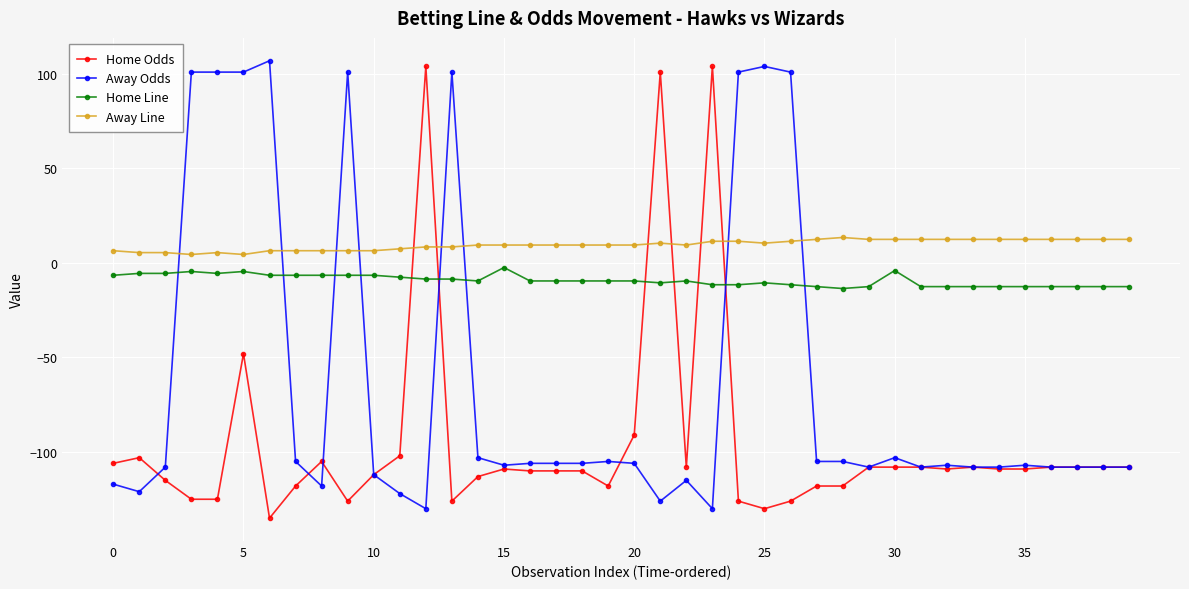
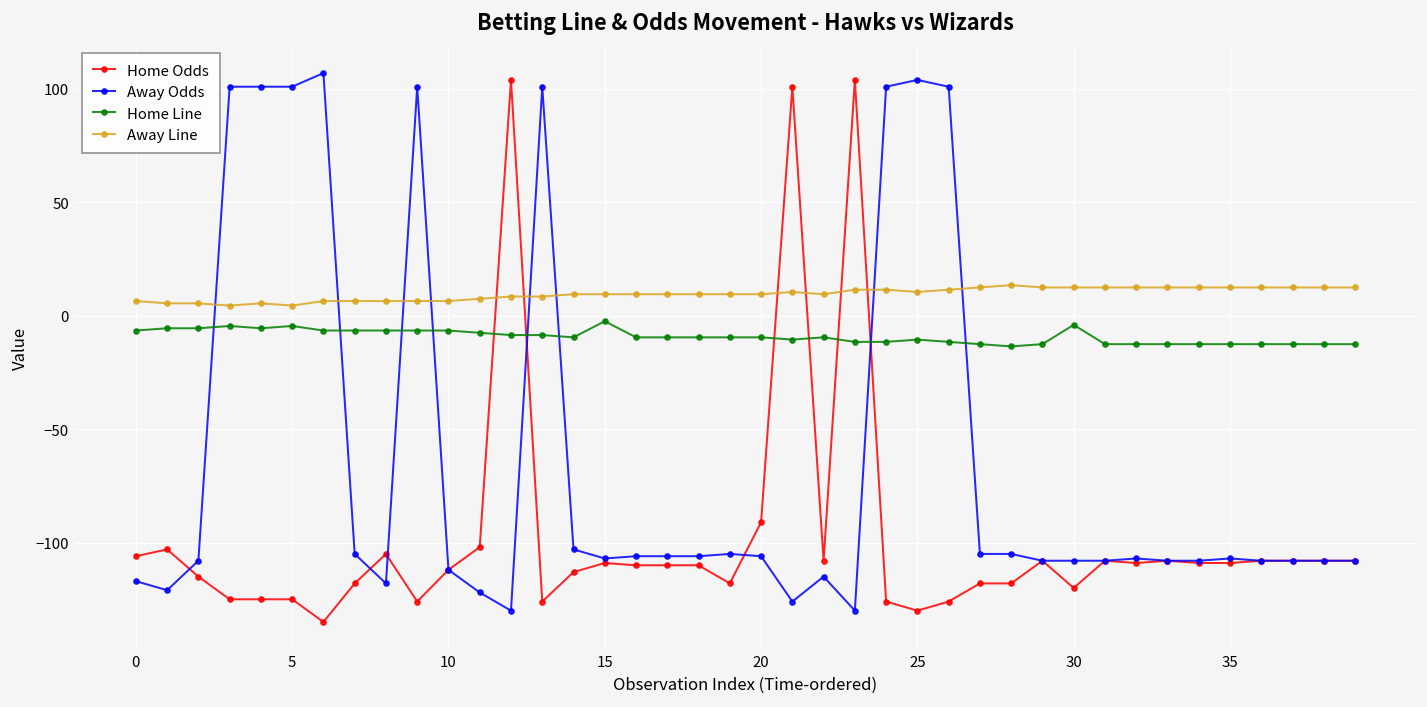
Home Odds, 5: -48 -> -125
Home Odds, 30: -108 -> -120
Away Odds, 30: -103 -> -108
